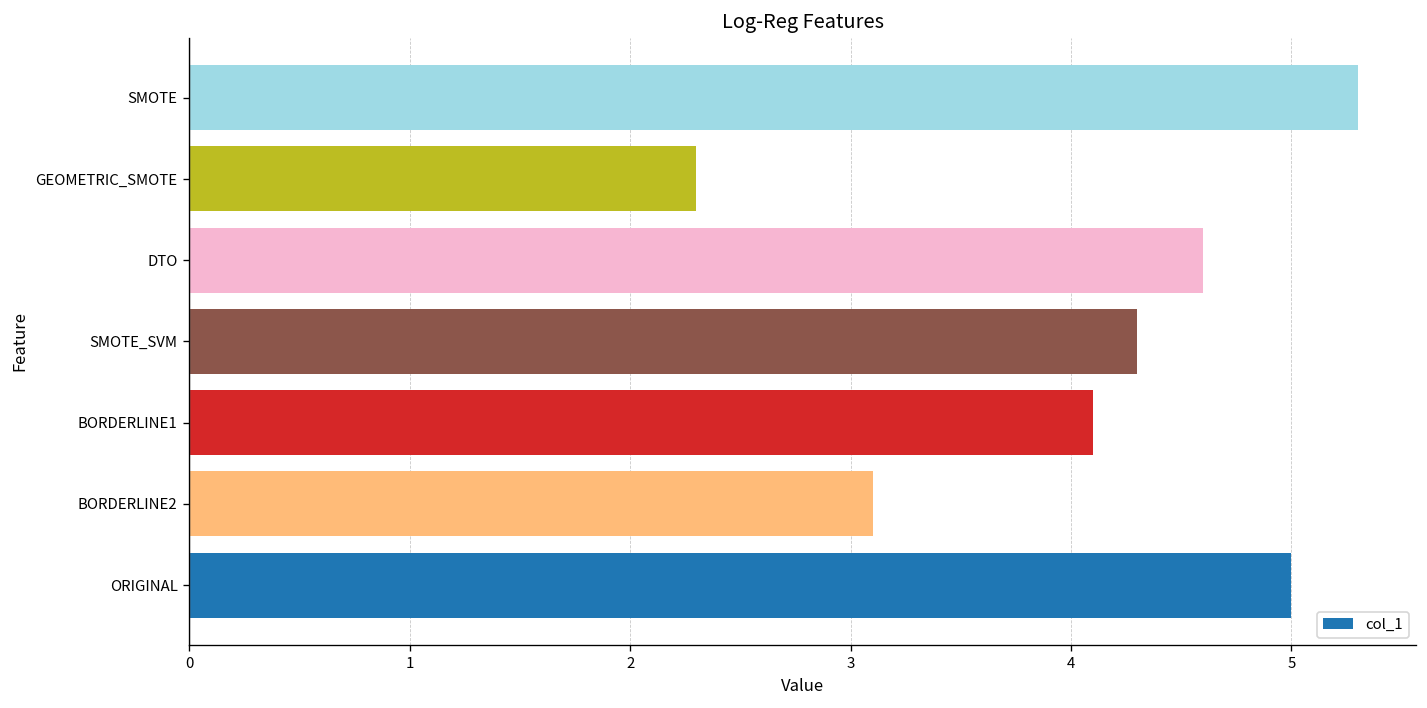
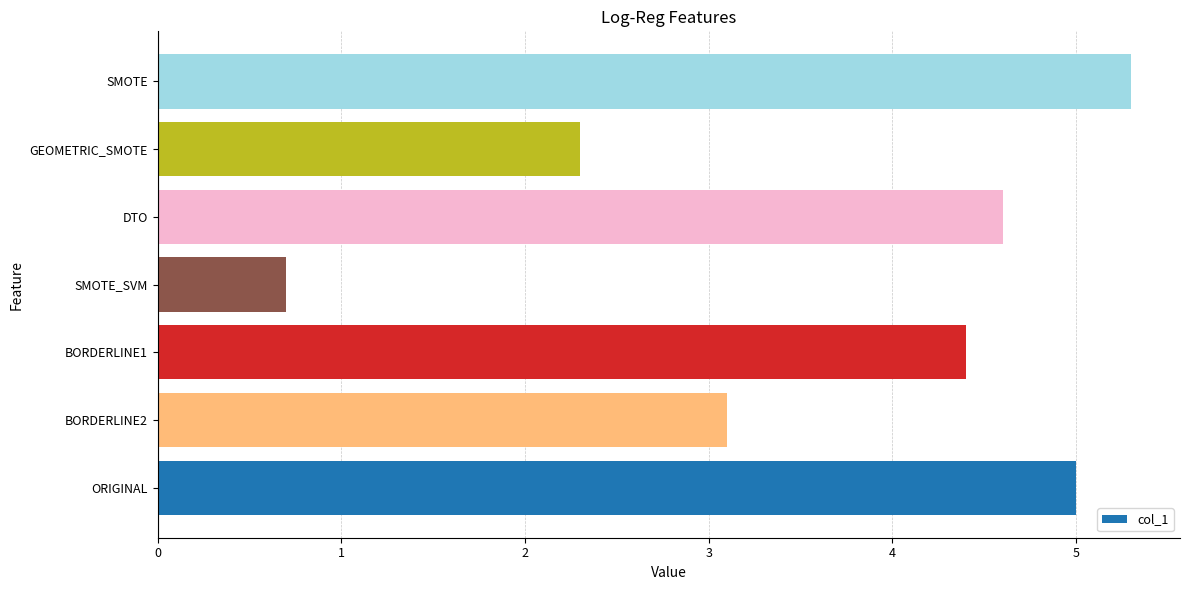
SMOTE_SVM: 4.3 -> 0.7
BORDERLINE1: 4.1 -> 4.4
